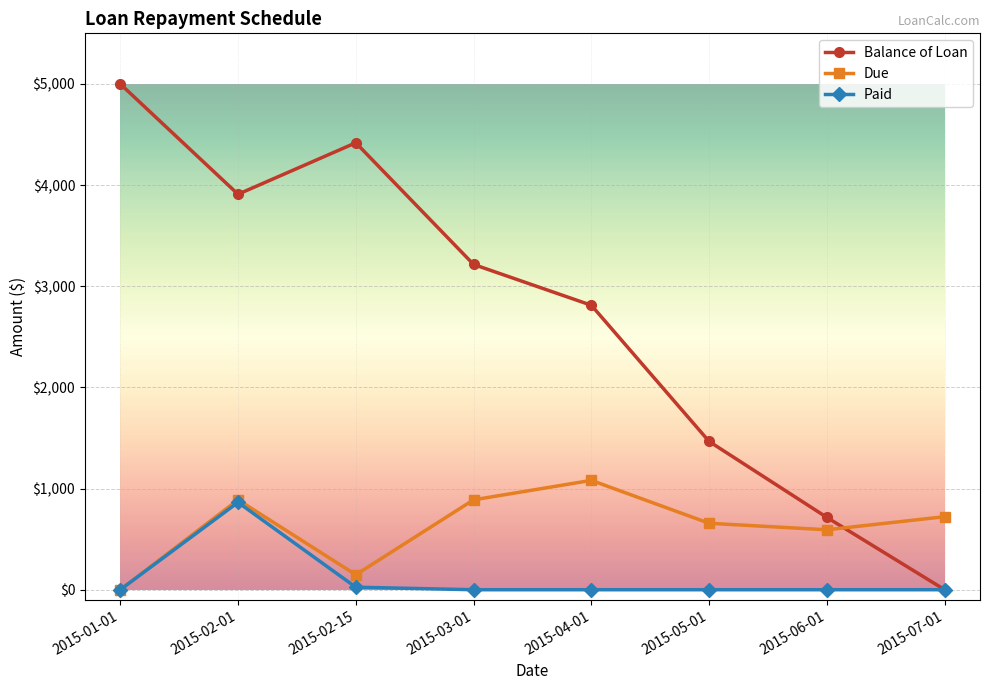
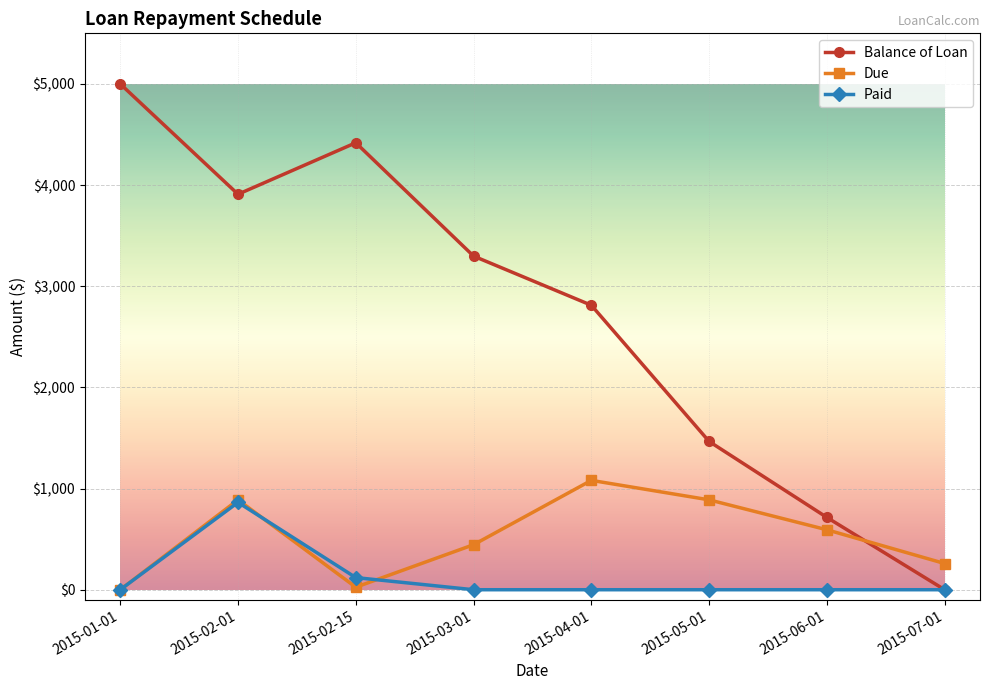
Due, 2015-02-15: $150 -> $30
Paid, 2015-02-15: $30 -> $120
Balance of Loan, 2015-03-01: $3,220 -> $3,300
Due, 2015-03-01: $890 -> $440
Due, 2015-05-01: $660 -> $890
Due, 2015-07-01: $720 -> $260
